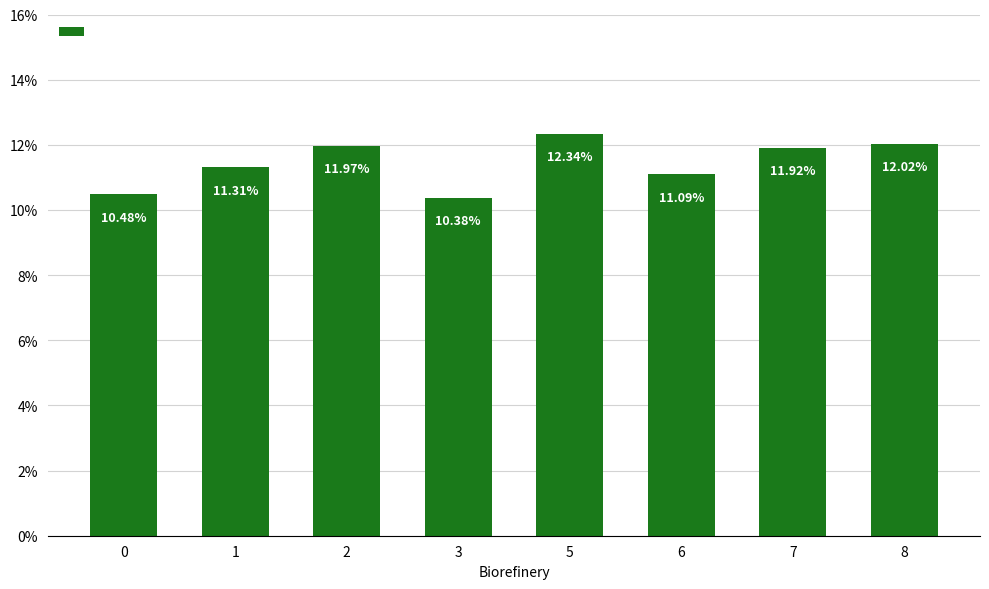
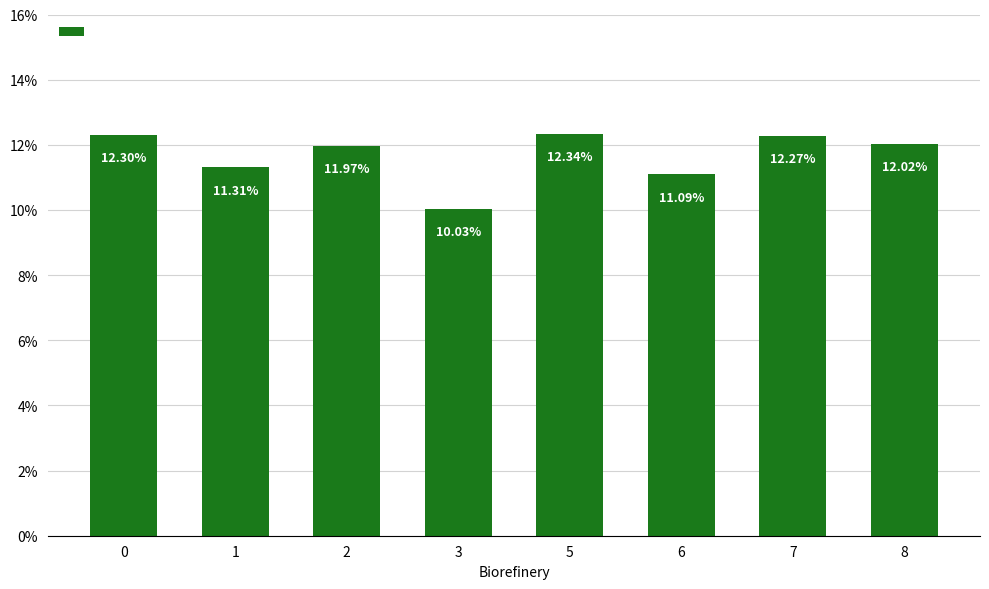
0: 10.48% -> 12.30%
3: 10.38% -> 10.03%
7: 11.92% -> 12.27%
